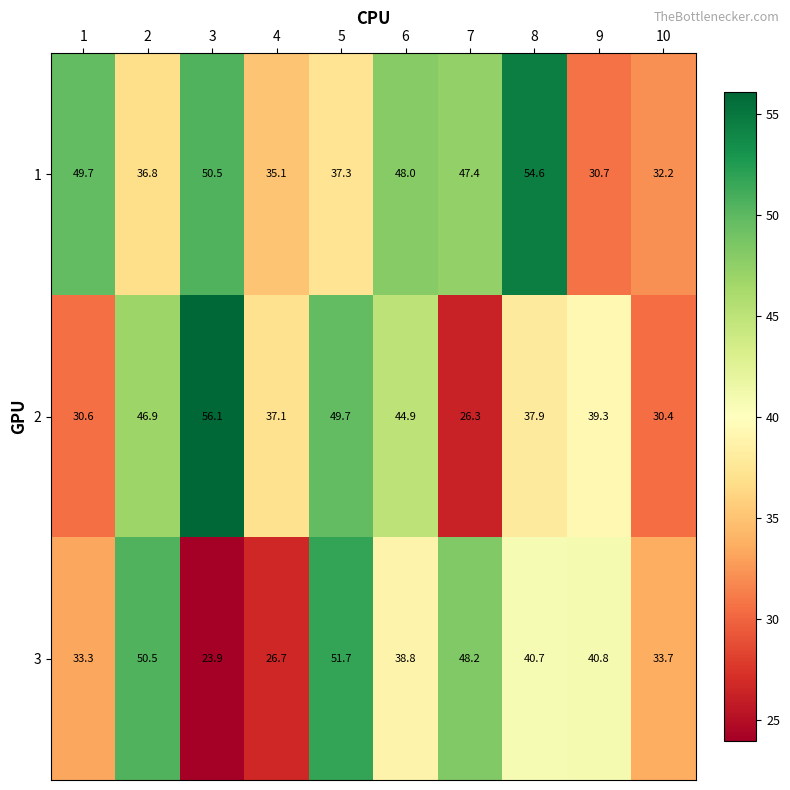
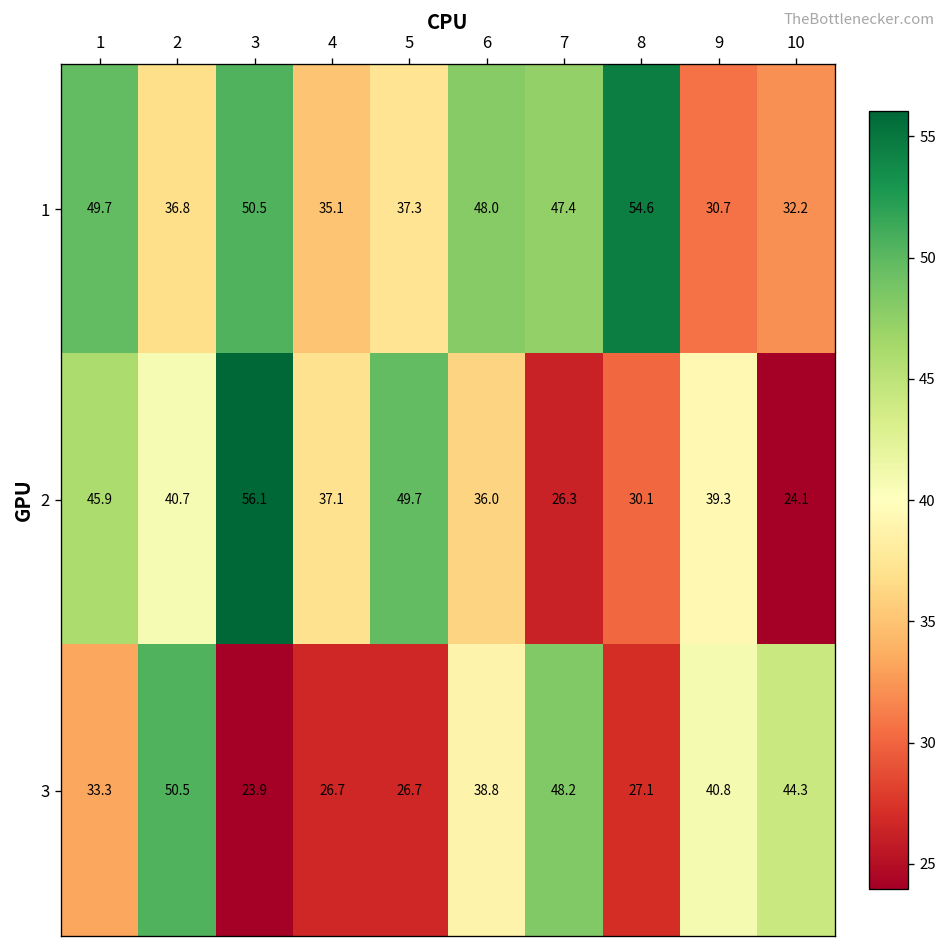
2, 1: 30.6 -> 45.9
2, 2: 46.9 -> 40.7
2, 6: 44.9 -> 36.0
2, 8: 37.9 -> 30.1
2, 10: 30.4 -> 24.1
3, 5: 51.7 -> 26.7
3, 8: 40.7 -> 27.1
3, 10: 33.7 -> 44.3
